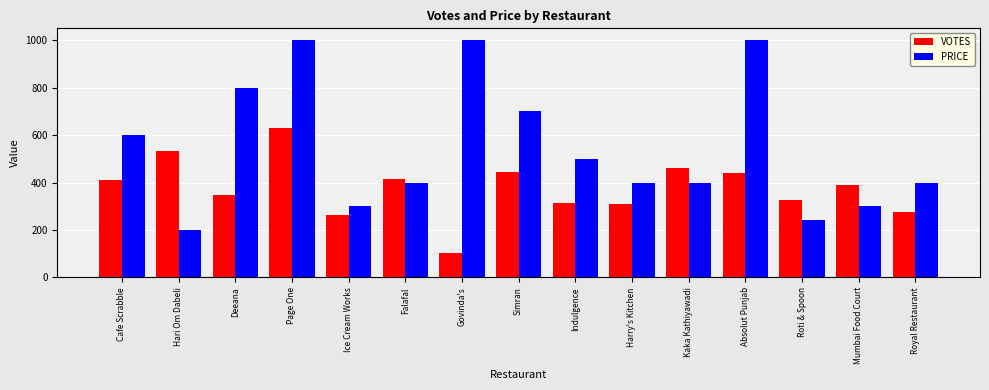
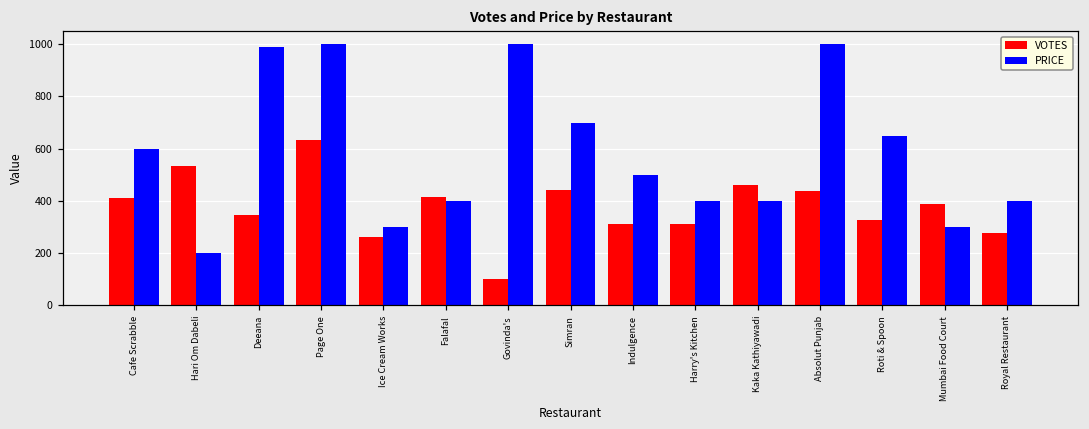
PRICE, Deeana: 800 -> 990
PRICE, Roti & Spoon: 240 -> 650
